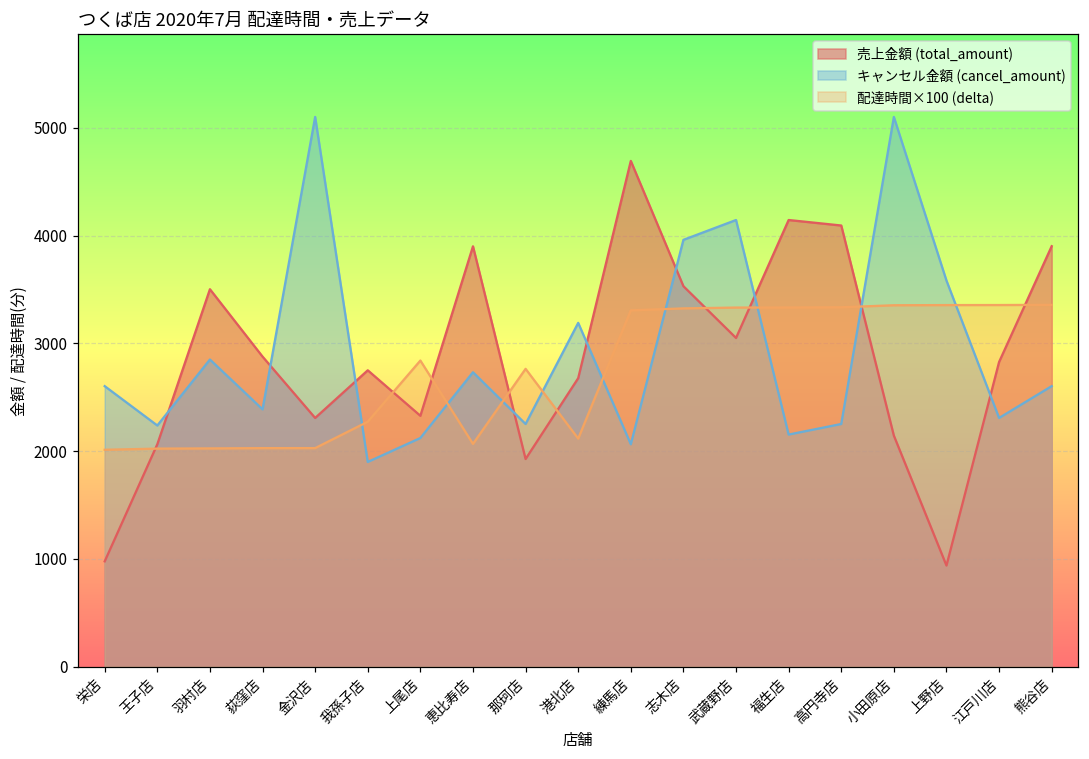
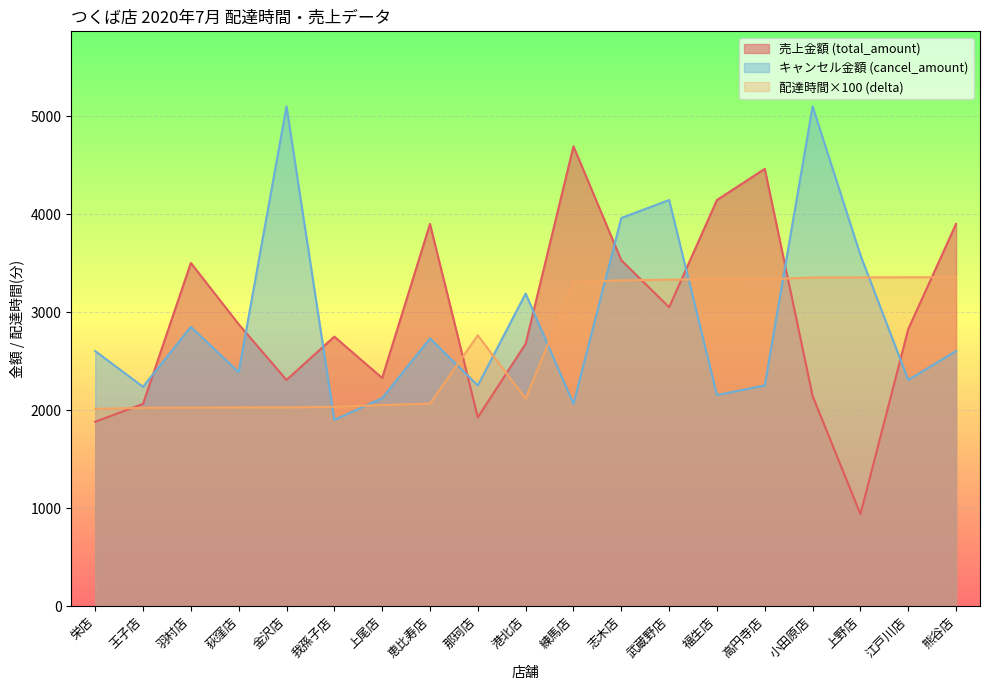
売上金額 (total_amount), 栄店: 1000 -> 1900
配達時間×100 (delta), 我孫子店: 2300 -> 2000
配達時間×100 (delta), 上尾店: 2800 -> 2100
売上金額 (total_amount), 高円寺店: 4100 -> 4500
